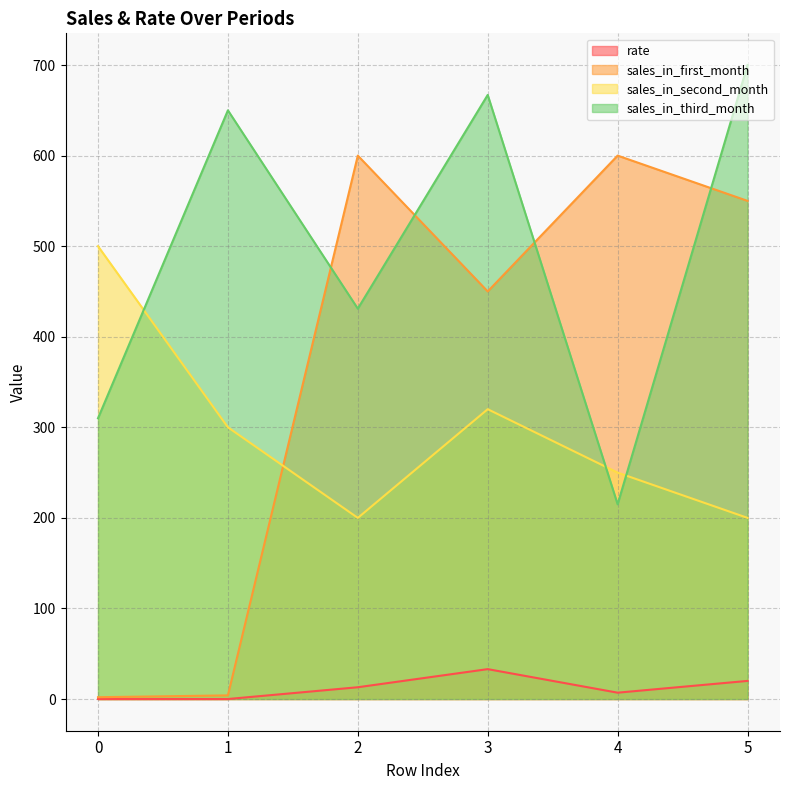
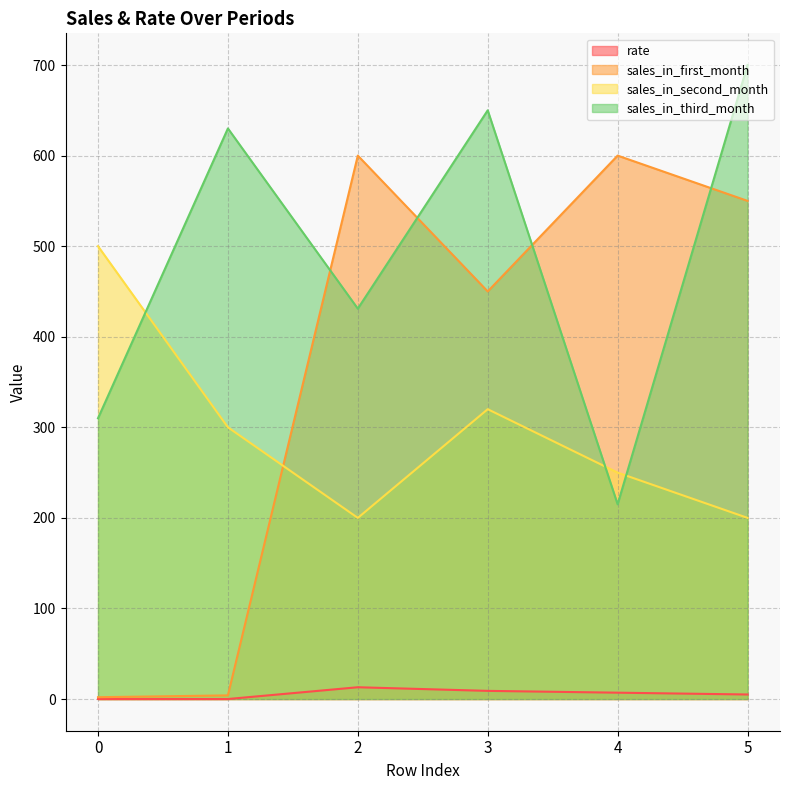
sales_in_third_month, 1: 650 -> 630
rate, 3: 30 -> 10
sales_in_third_month, 3: 670 -> 650
rate, 5: 20 -> 10
